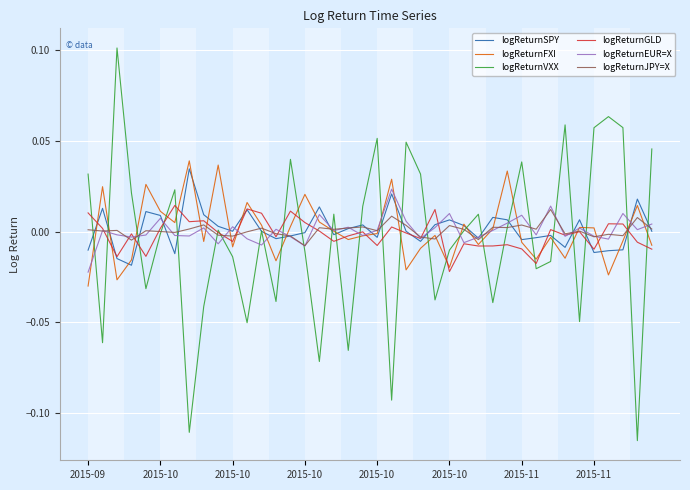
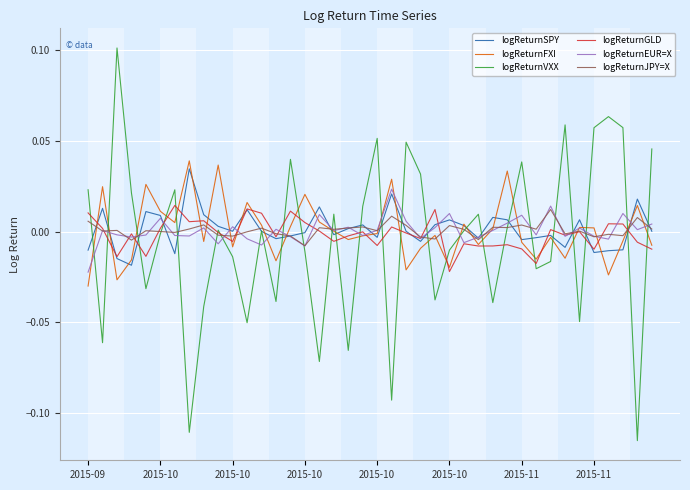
logReturnVXX, 2015-09: 0.032 -> 0.023
logReturnJPY=X, 2015-09: 0.001 -> 0.006
